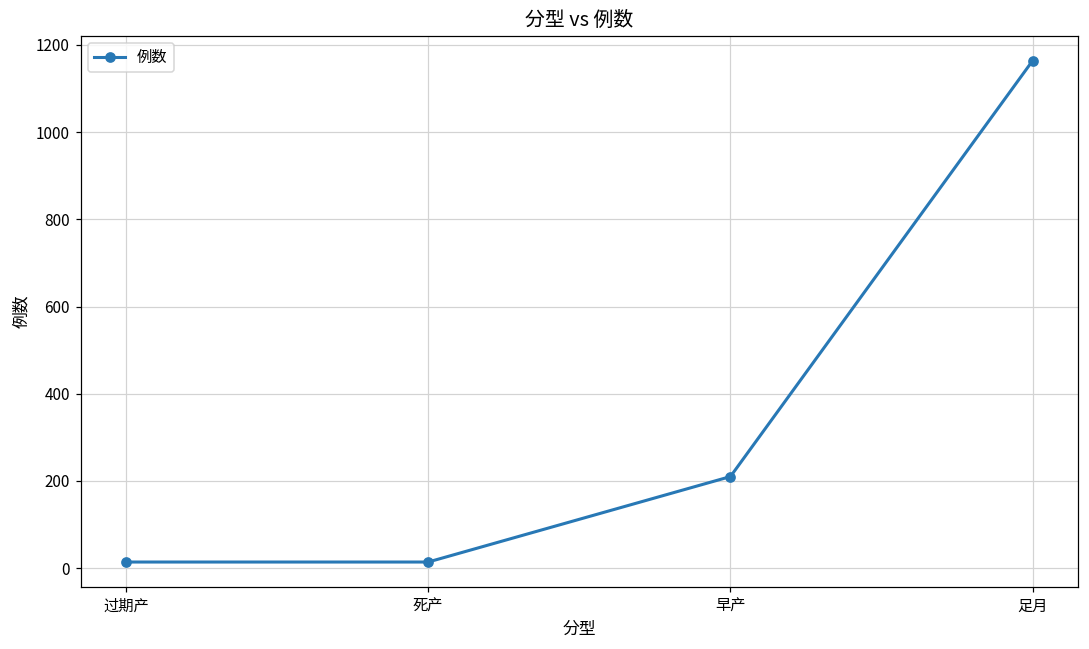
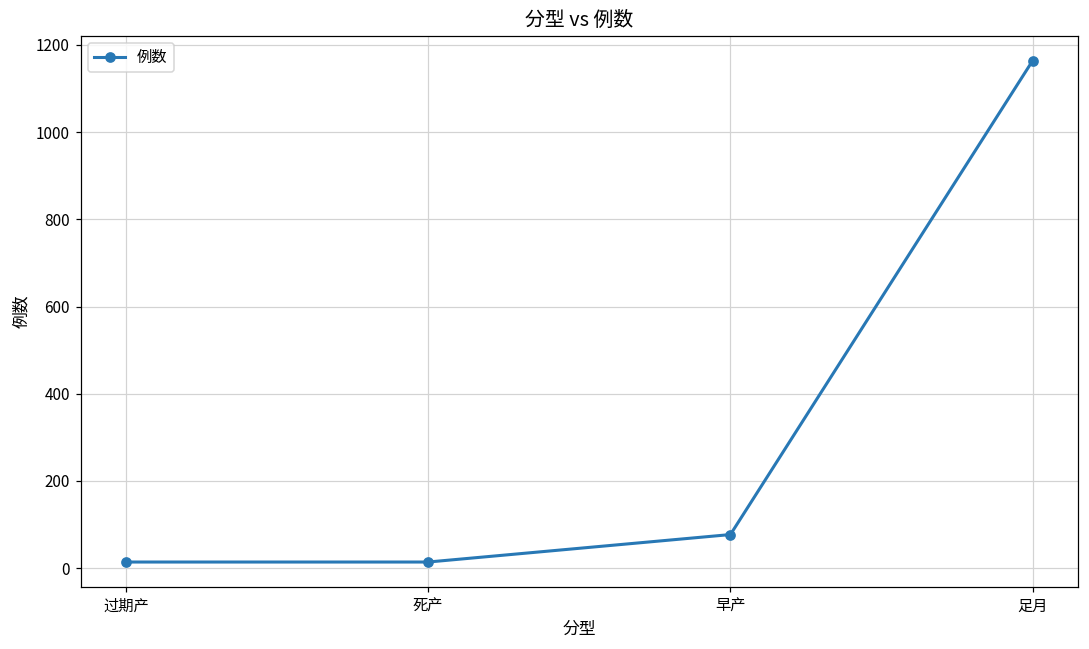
早产: 210 -> 80
